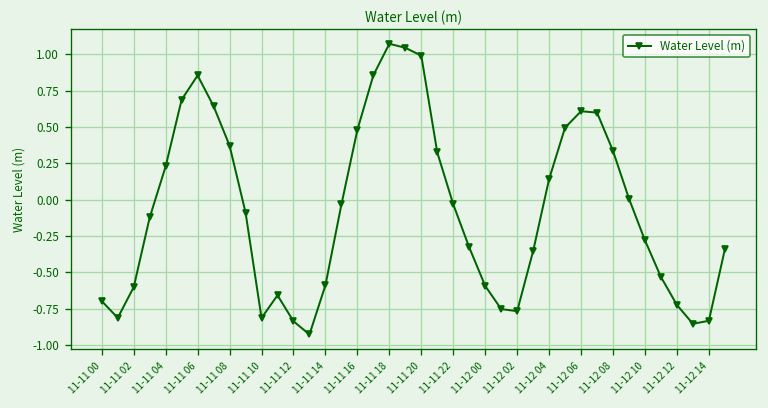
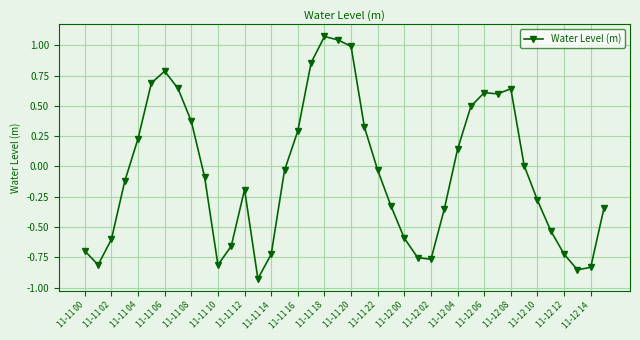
11-11 06: 0.86 -> 0.79
11-11 12: -0.84 -> -0.19
11-11 14: -0.59 -> -0.73
11-11 16: 0.48 -> 0.29
11-12 08: 0.34 -> 0.64
